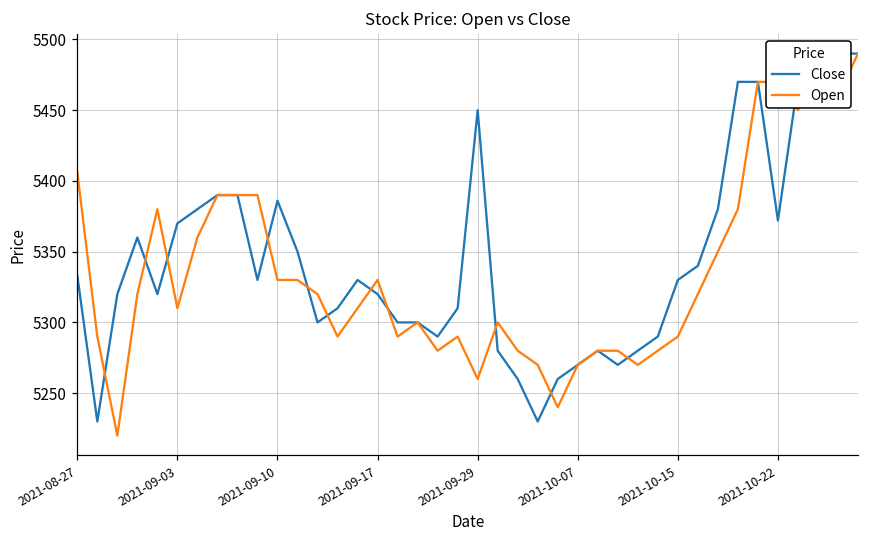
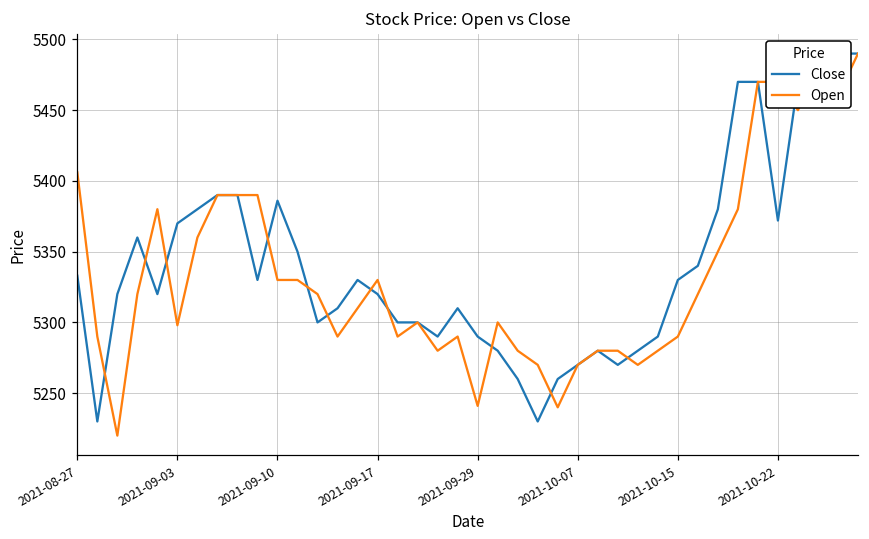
Open, 2021-09-03: 5310 -> 5298
Close, 2021-09-29: 5450 -> 5290
Open, 2021-09-29: 5260 -> 5241
